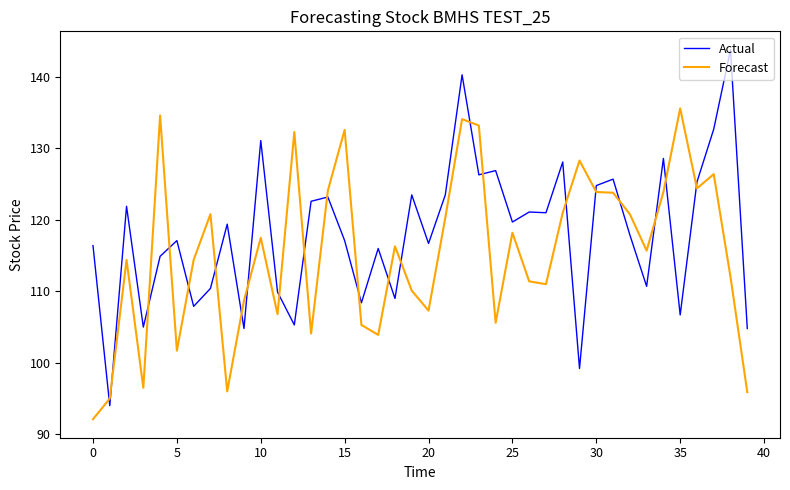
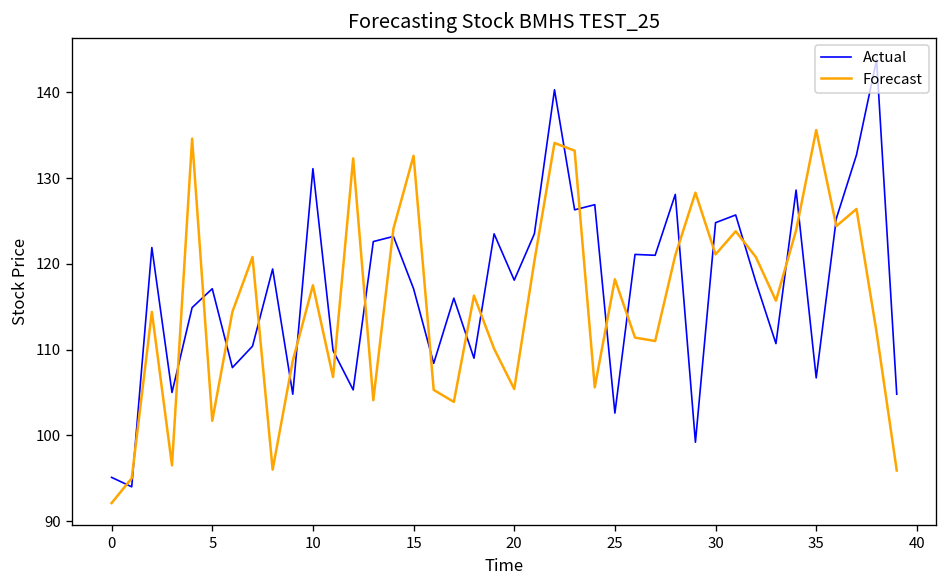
Actual, 0: 116 -> 95
Actual, 20: 117 -> 118
Forecast, 20: 107 -> 105
Actual, 25: 120 -> 103
Forecast, 30: 124 -> 121
